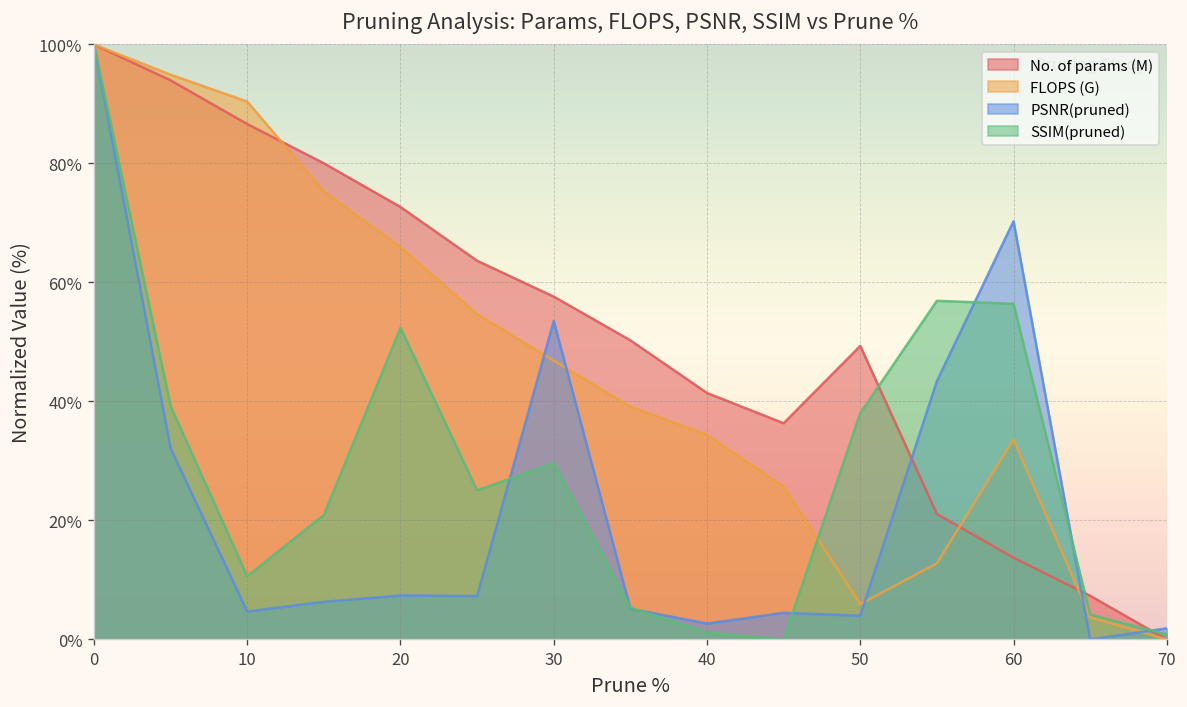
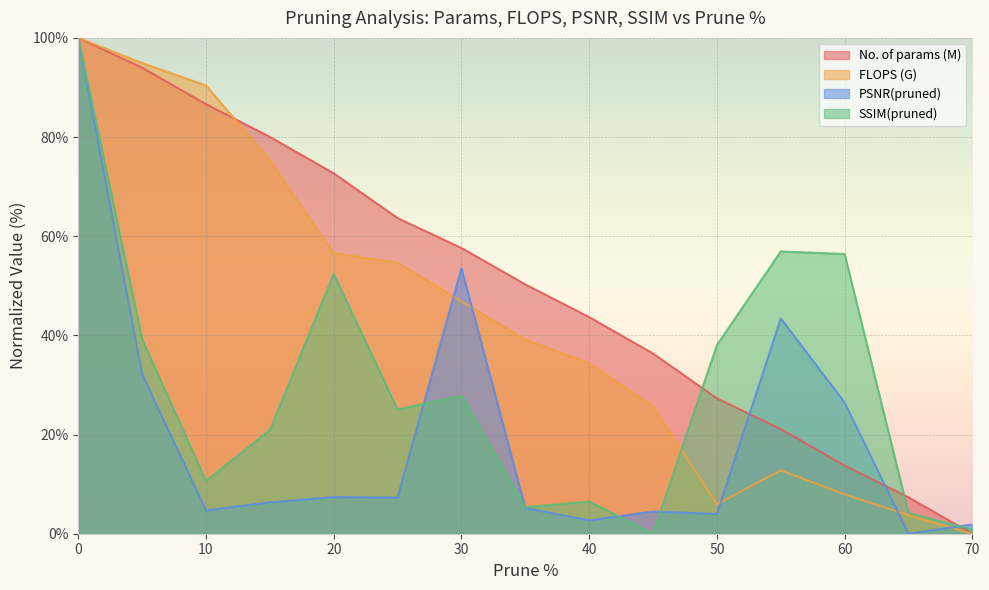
FLOPS (G), 20: 66% -> 57%
SSIM(pruned), 30: 30% -> 28%
No. of params (M), 40: 41% -> 44%
SSIM(pruned), 40: 1% -> 6%
No. of params (M), 50: 49% -> 27%
FLOPS (G), 60: 34% -> 8%
PSNR(pruned), 60: 70% -> 26%
